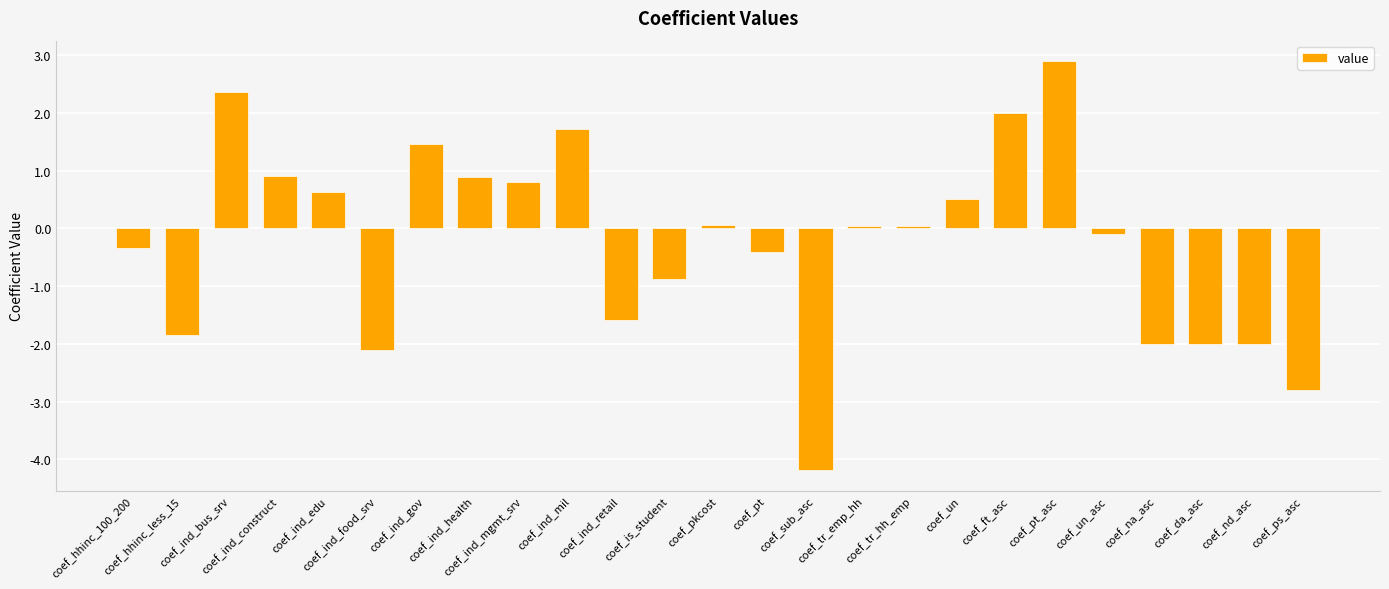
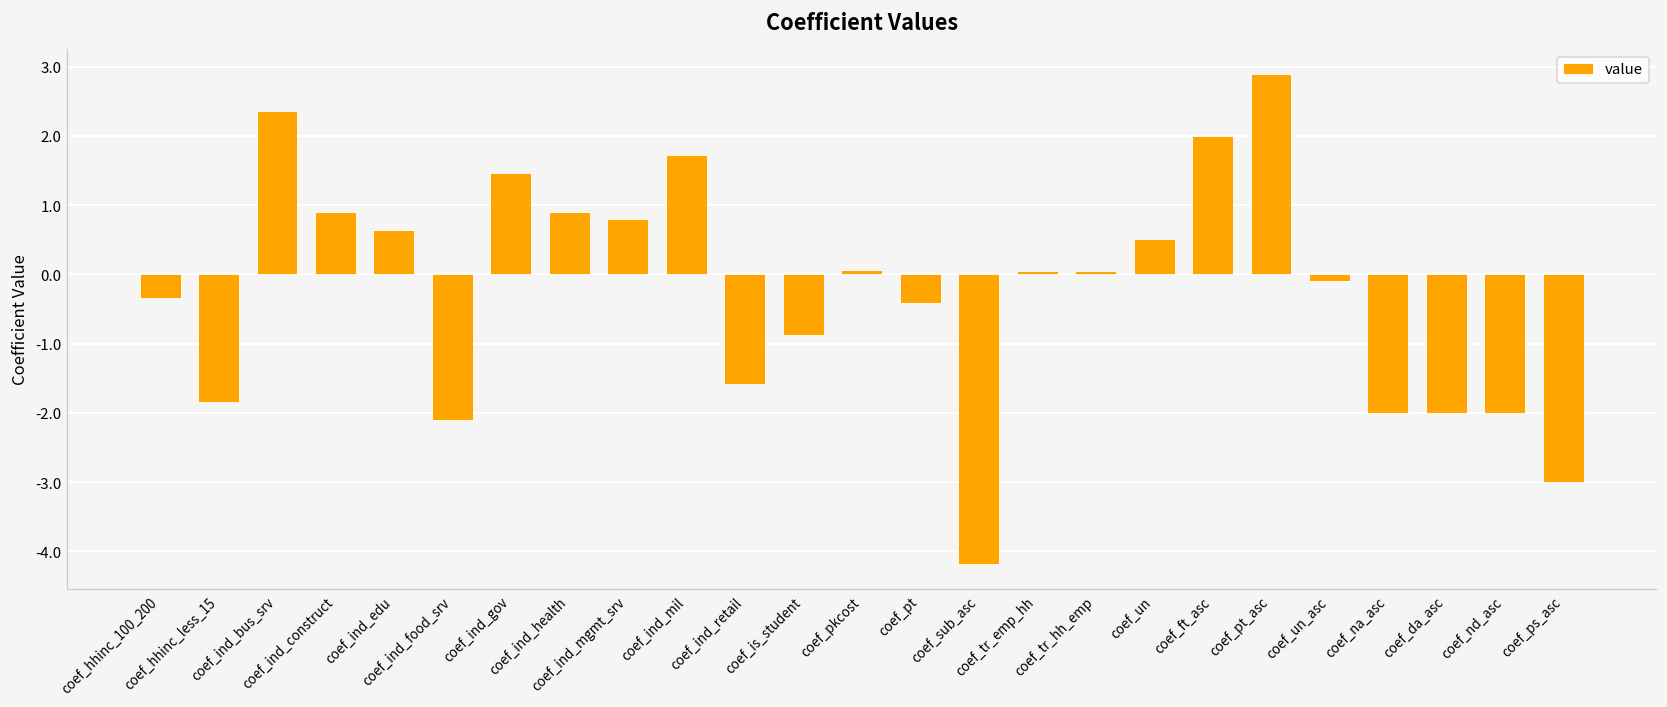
coef_ps_asc: -2.8 -> -3.0
